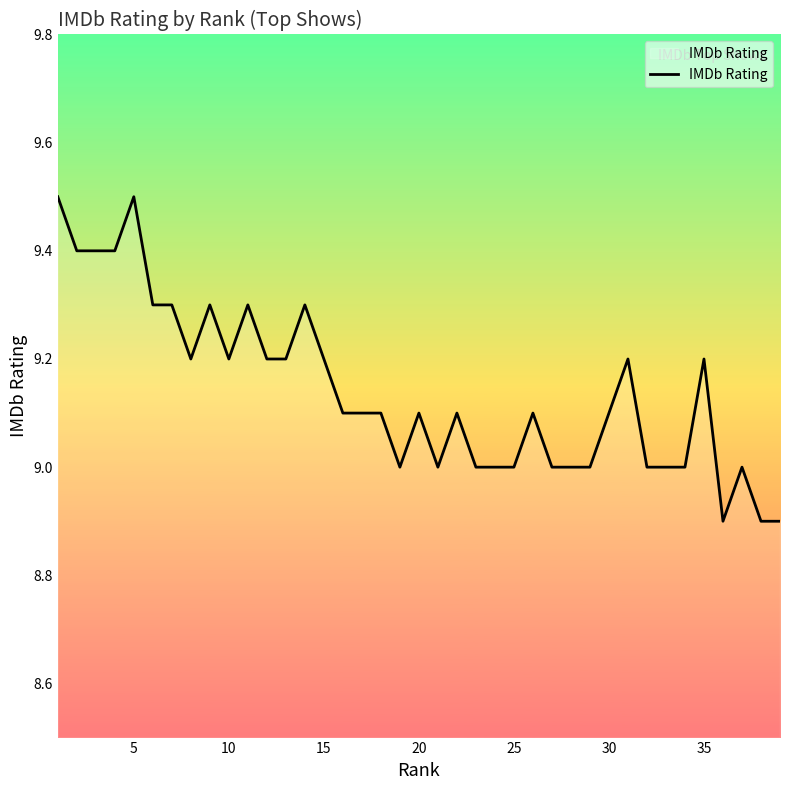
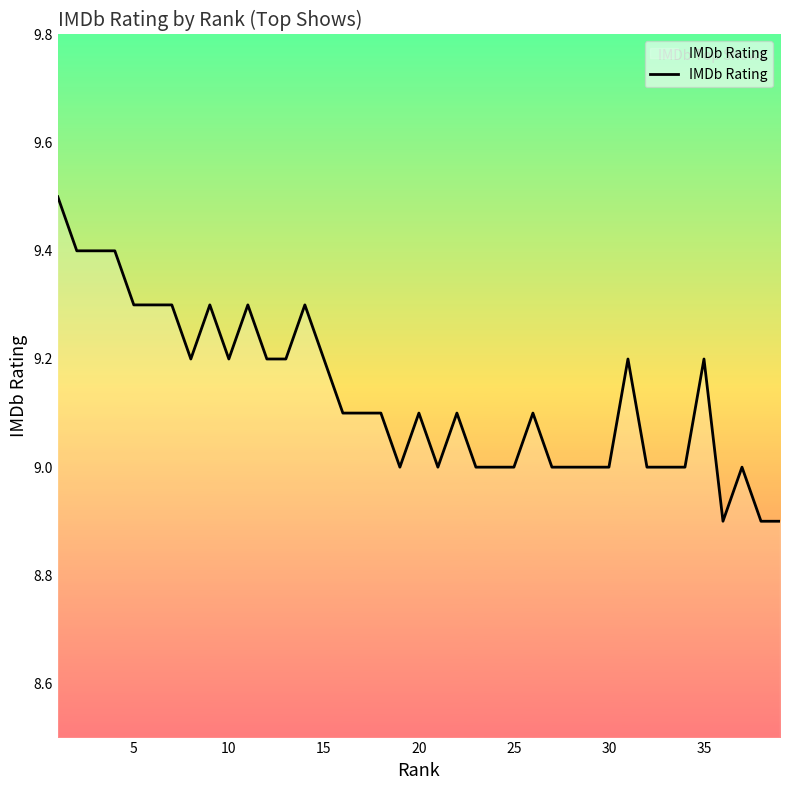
5: 9.5 -> 9.3
30: 9.1 -> 9.0
